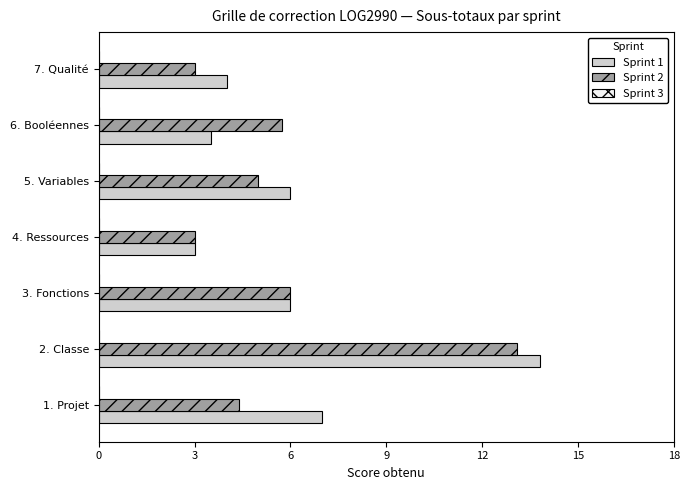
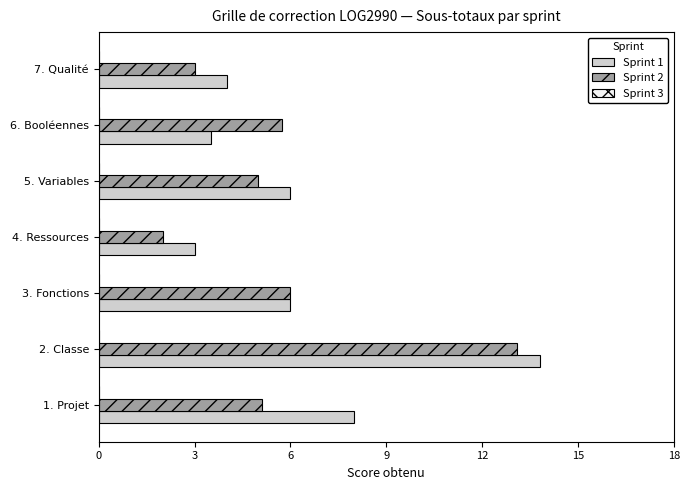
Sprint 2, 4. Ressources: 3 -> 2
Sprint 2, 1. Projet: 4.4 -> 5.1
Sprint 1, 1. Projet: 7 -> 8
